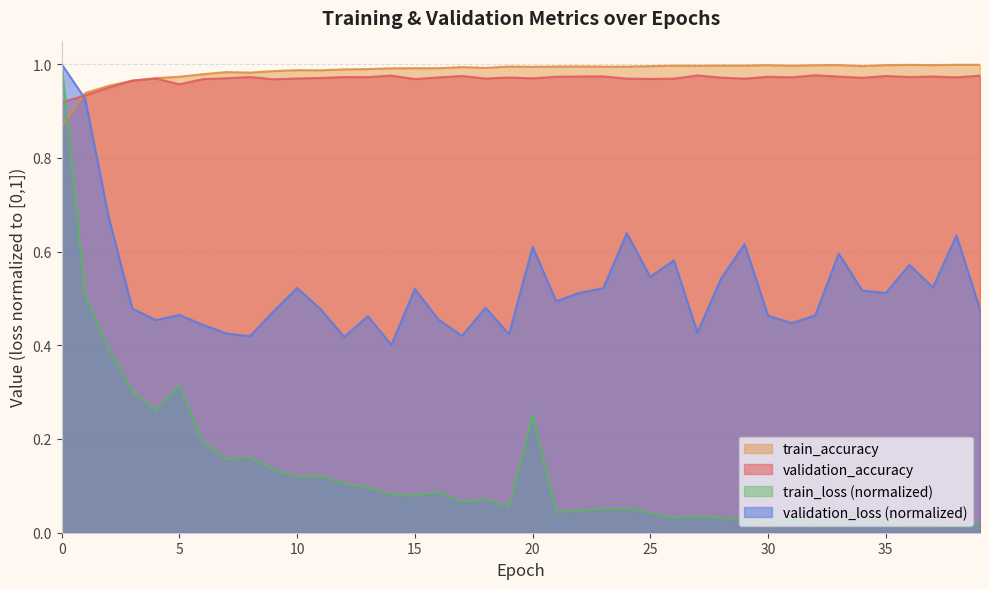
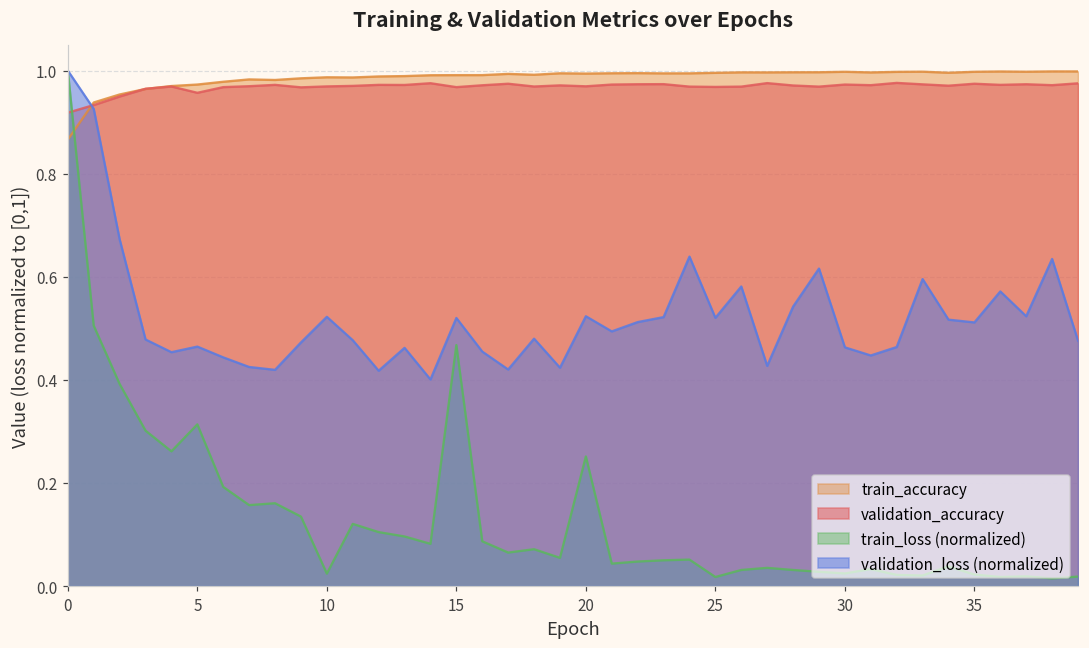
train_loss (normalized), 10: 0.12 -> 0.02
train_loss (normalized), 15: 0.08 -> 0.47
validation_loss (normalized), 20: 0.61 -> 0.52
train_loss (normalized), 25: 0.04 -> 0.02
validation_loss (normalized), 25: 0.55 -> 0.52
